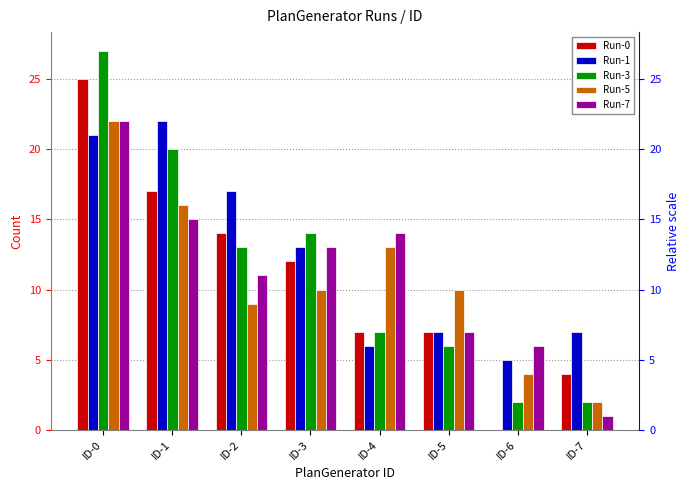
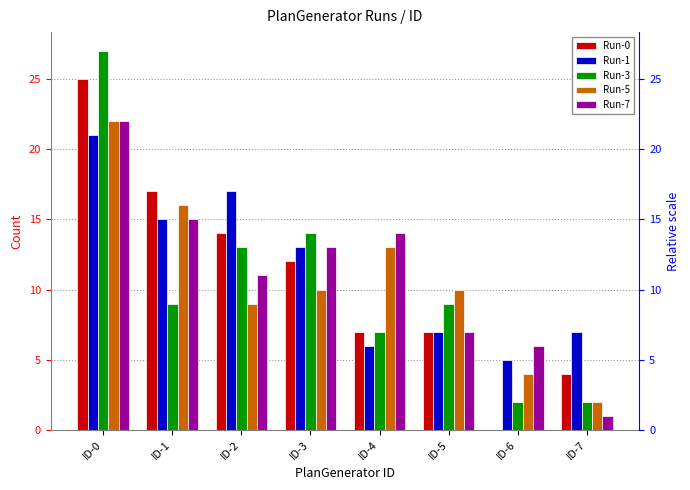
Run-1, ID-1: 22 -> 15
Run-3, ID-1: 20 -> 9
Run-3, ID-5: 6 -> 9
